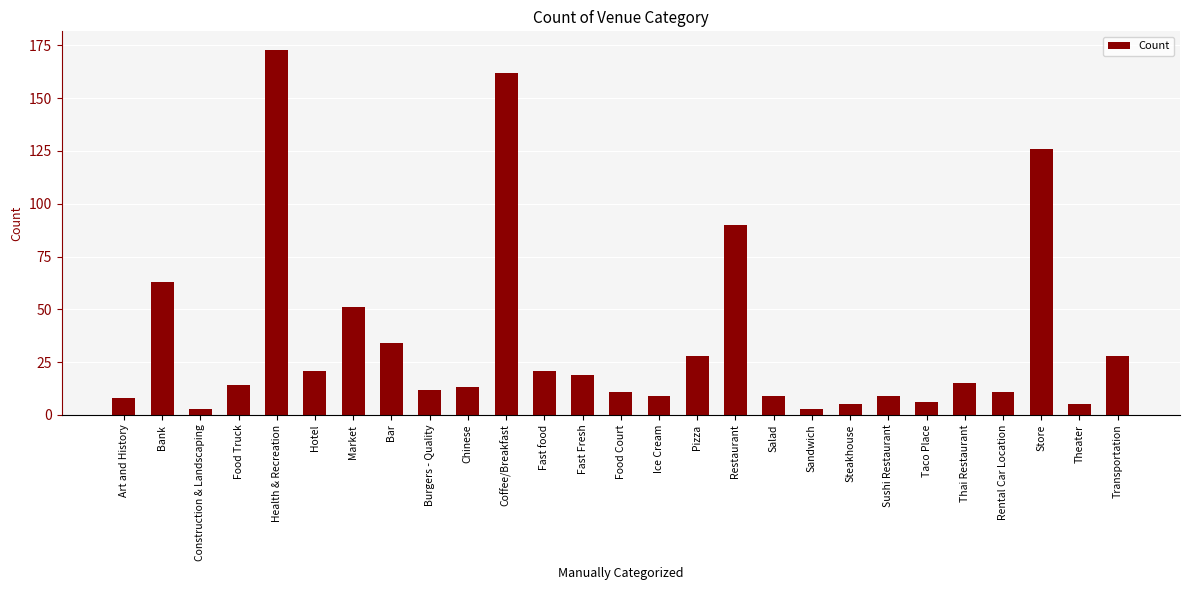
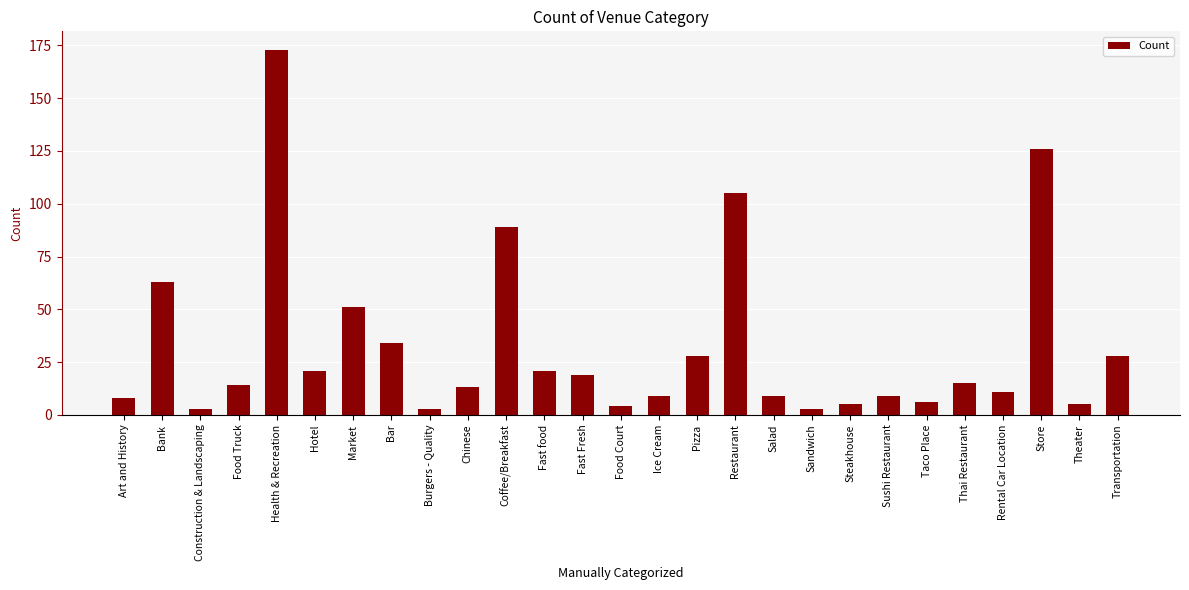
Burgers - Quality: 12 -> 3
Coffee/Breakfast: 162 -> 89
Food Court: 11 -> 4
Restaurant: 90 -> 105
